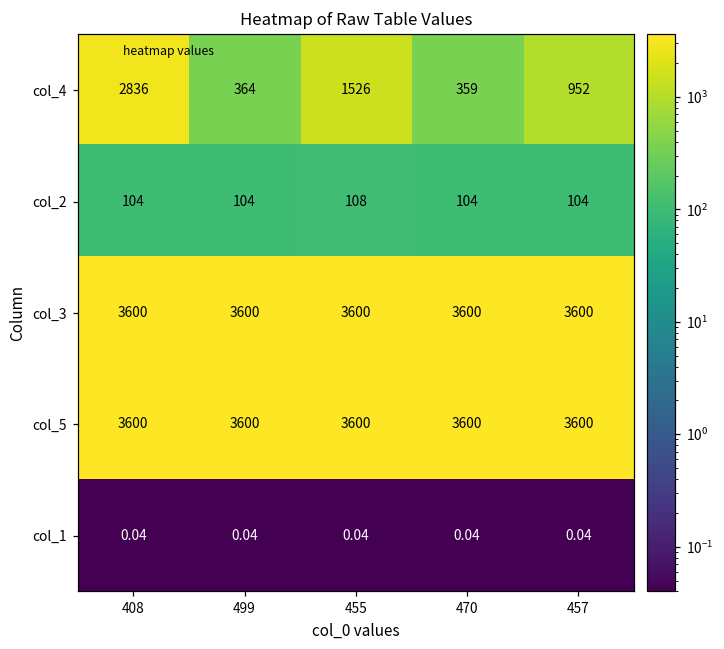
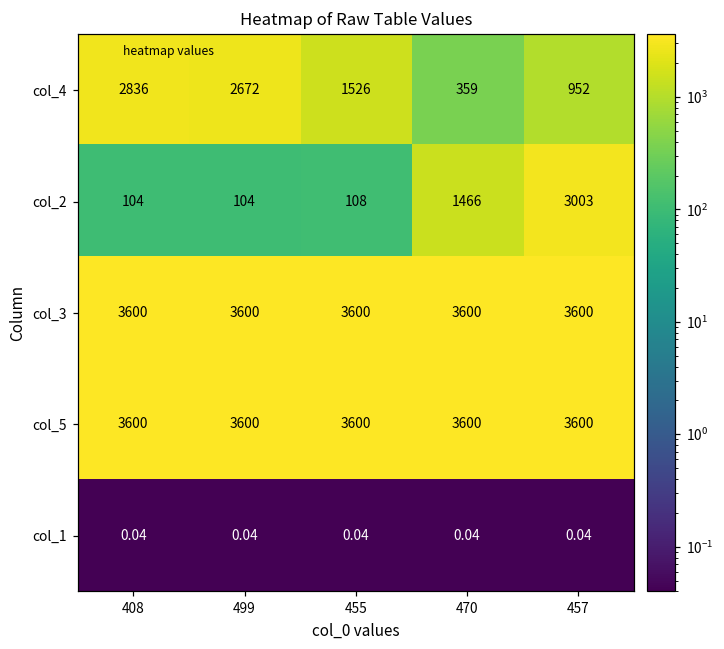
col_4, 499: 364 -> 2672
col_2, 470: 104 -> 1466
col_2, 457: 104 -> 3003
